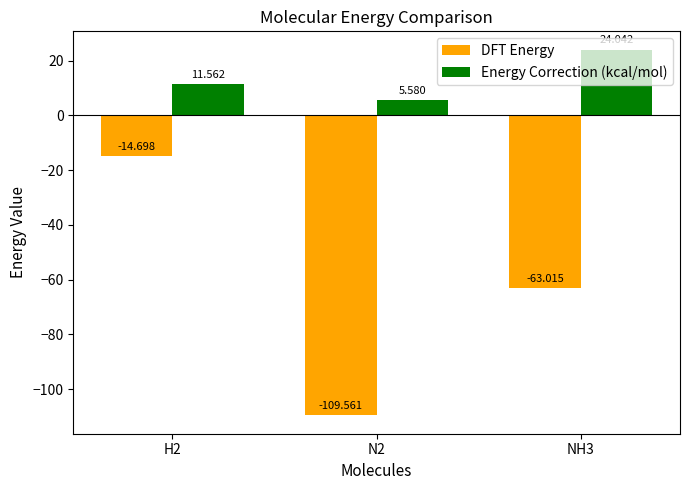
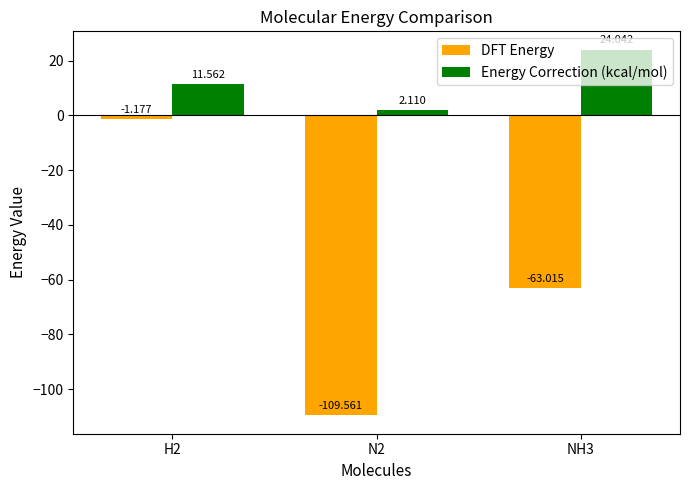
DFT Energy, H2: -14.698 -> -1.177
Energy Correction (kcal/mol), N2: 5.580 -> 2.110
